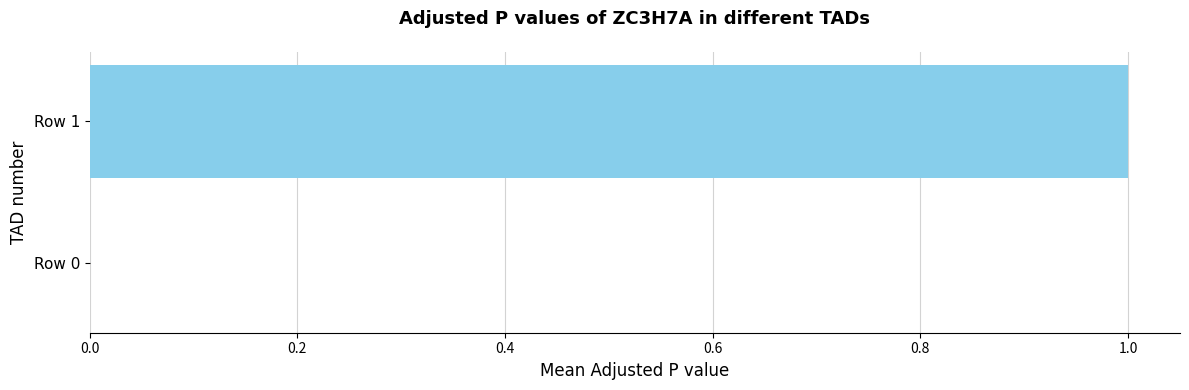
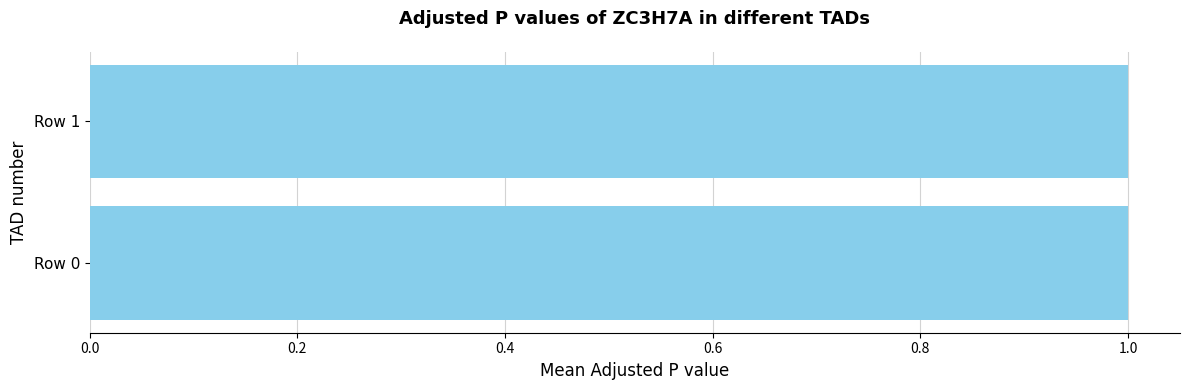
Row 0: 0 -> 1
